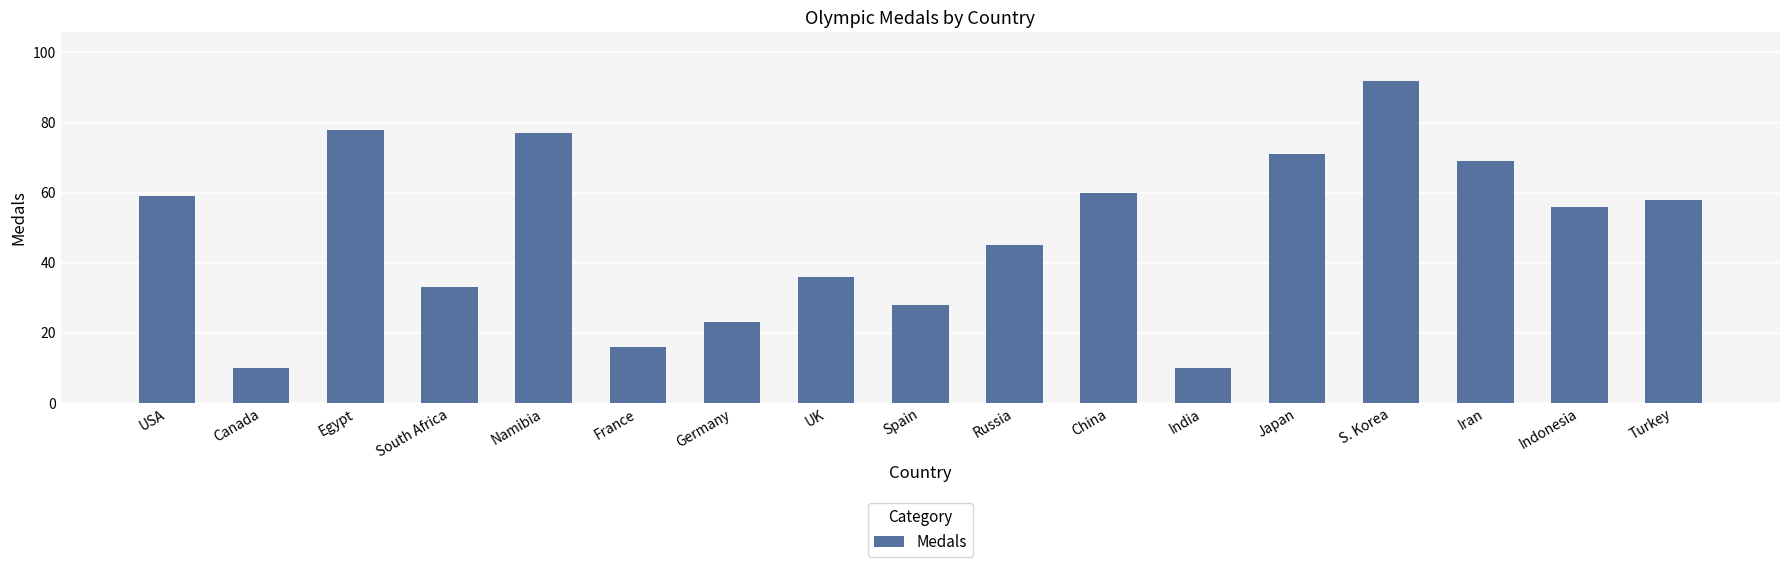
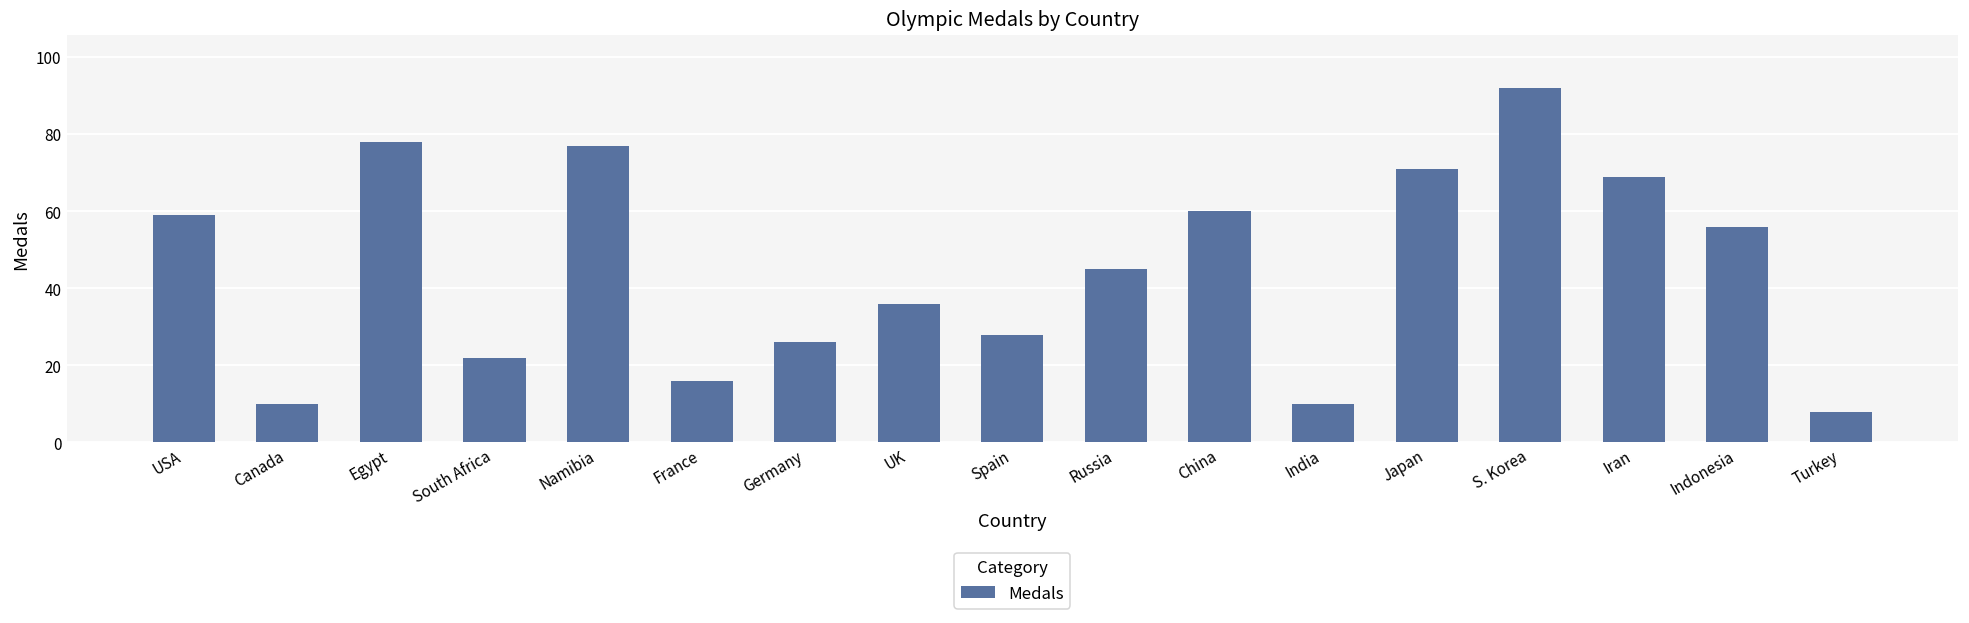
South Africa: 33 -> 22
Germany: 23 -> 26
Turkey: 58 -> 8
